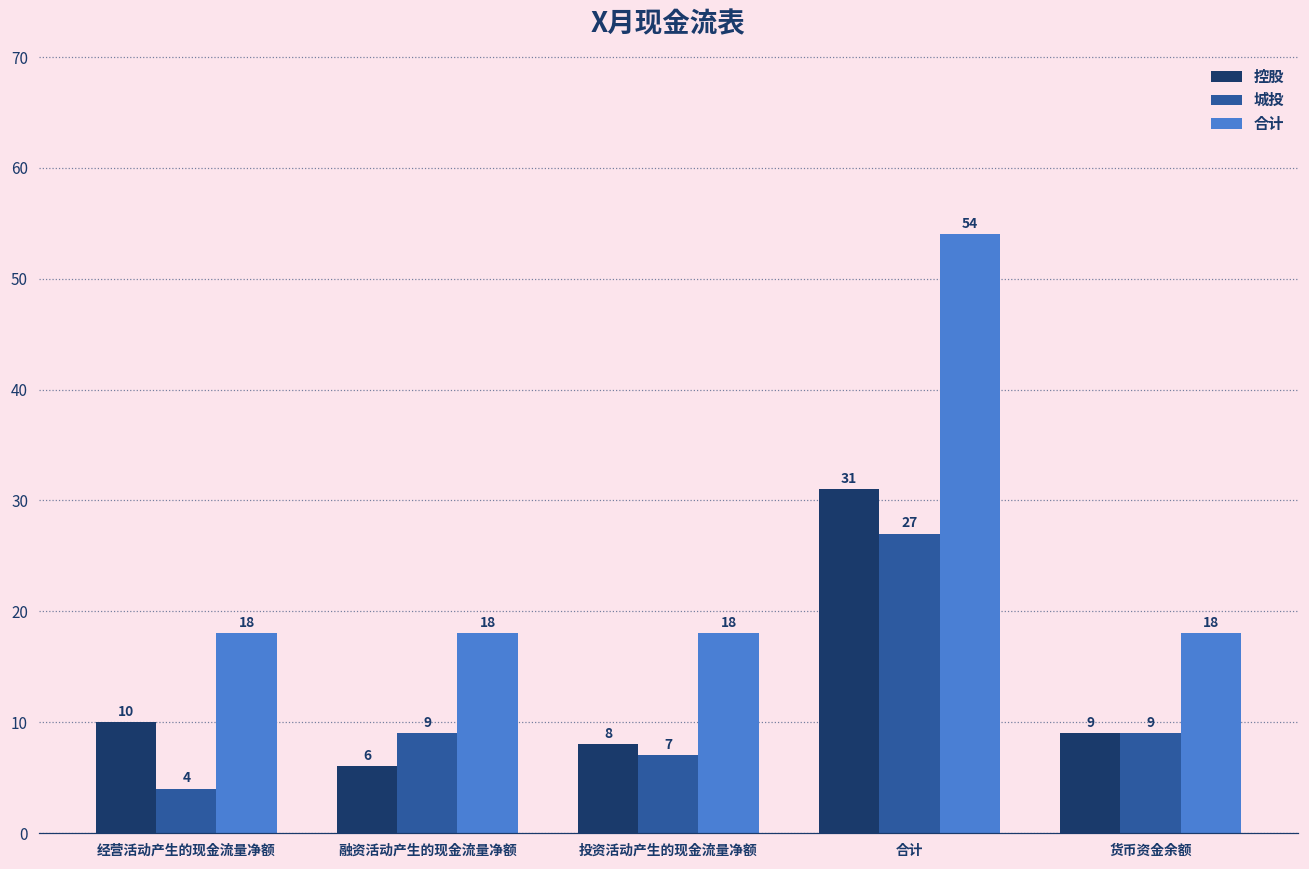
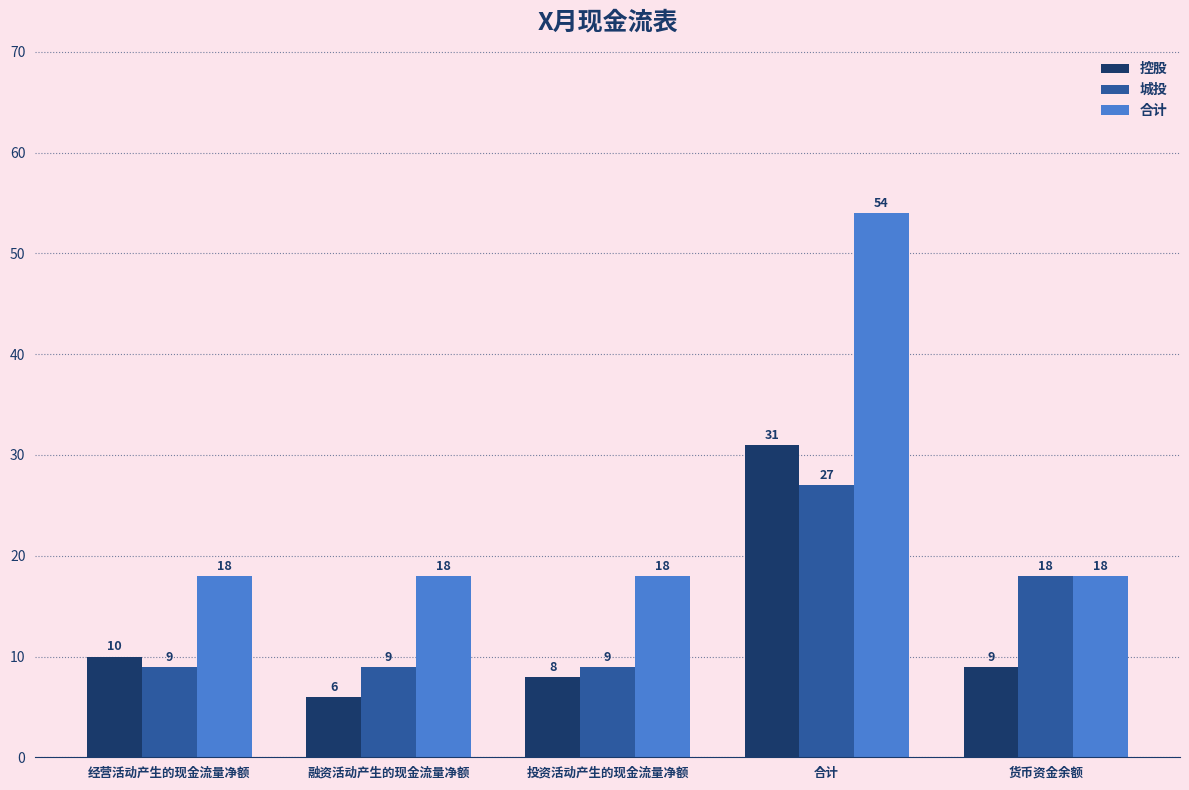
城投, 经营活动产生的现金流量净额: 4 -> 9
城投, 投资活动产生的现金流量净额: 7 -> 9
城投, 货币资金余额: 9 -> 18
